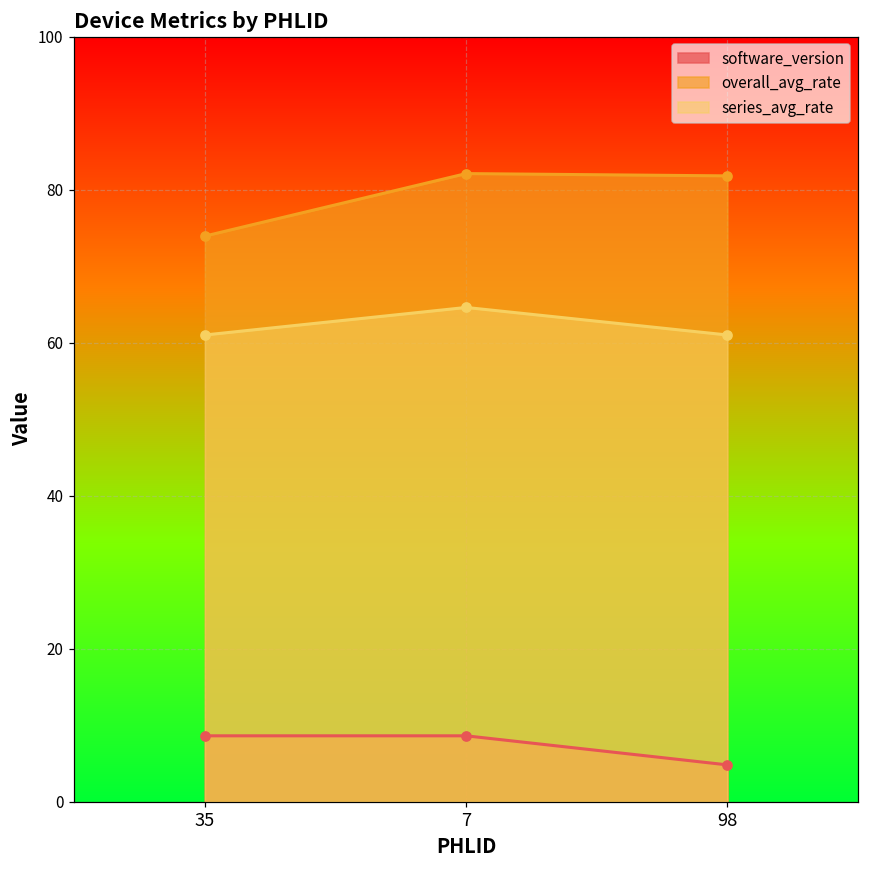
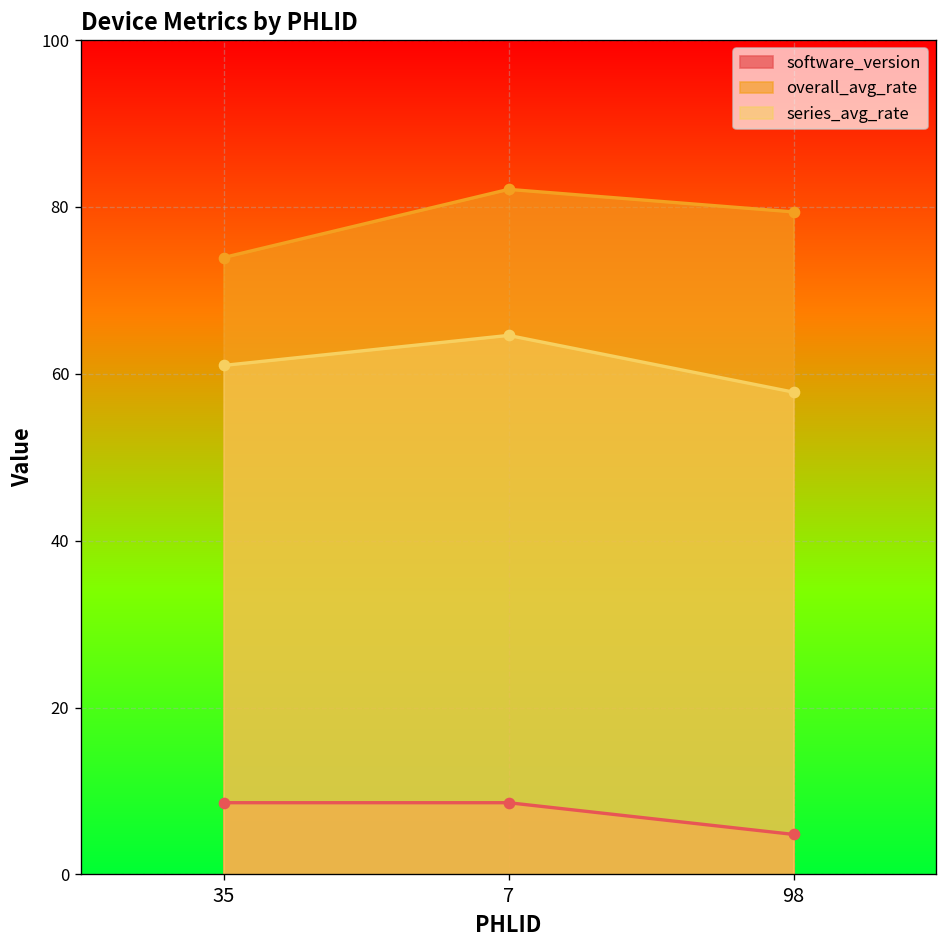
overall_avg_rate, 98: 82 -> 79
series_avg_rate, 98: 61 -> 58
